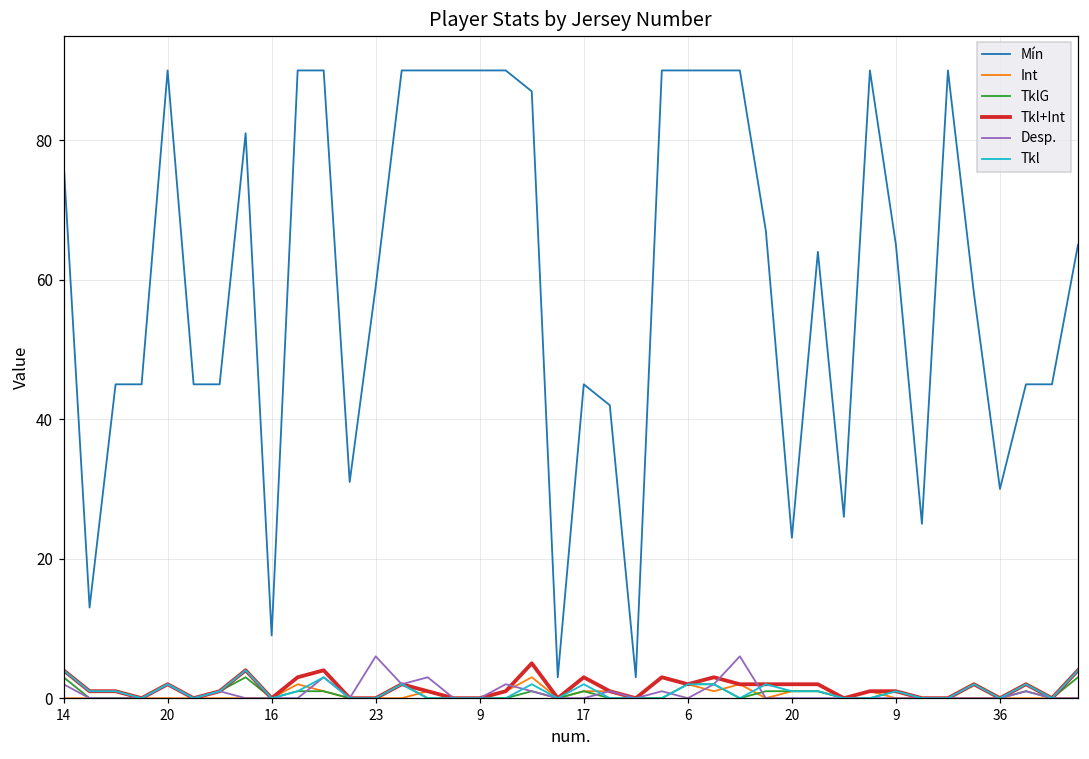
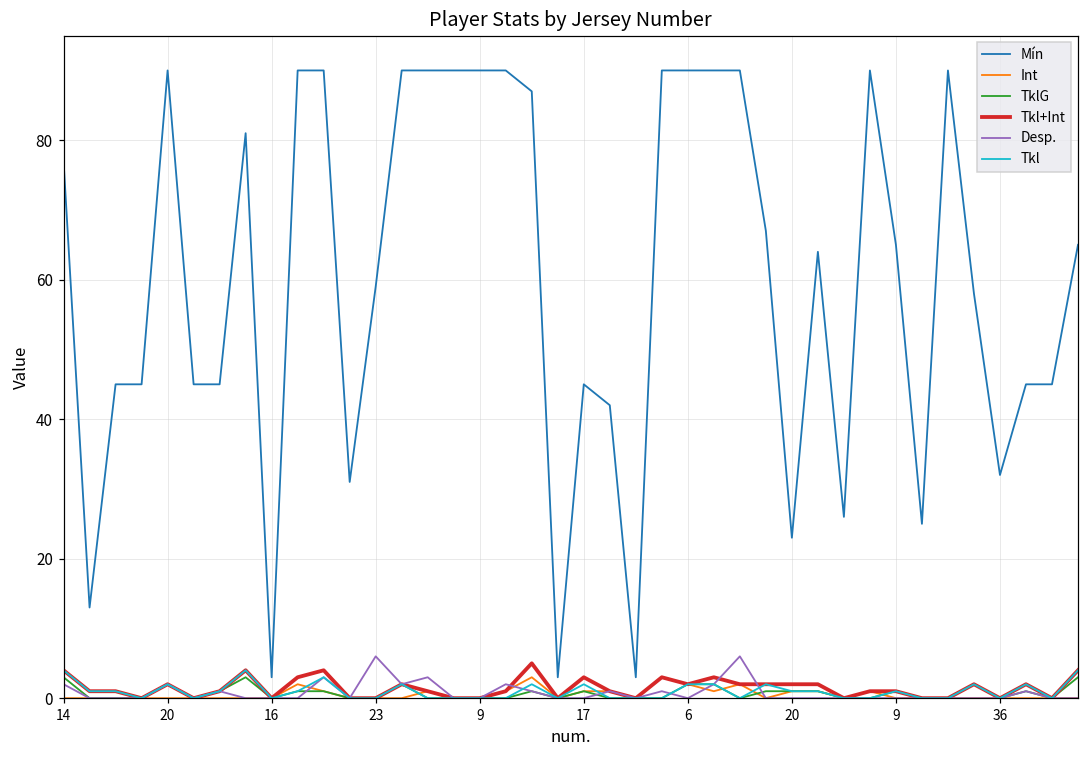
Mín, 16: 9 -> 3
Mín, 36: 30 -> 32
